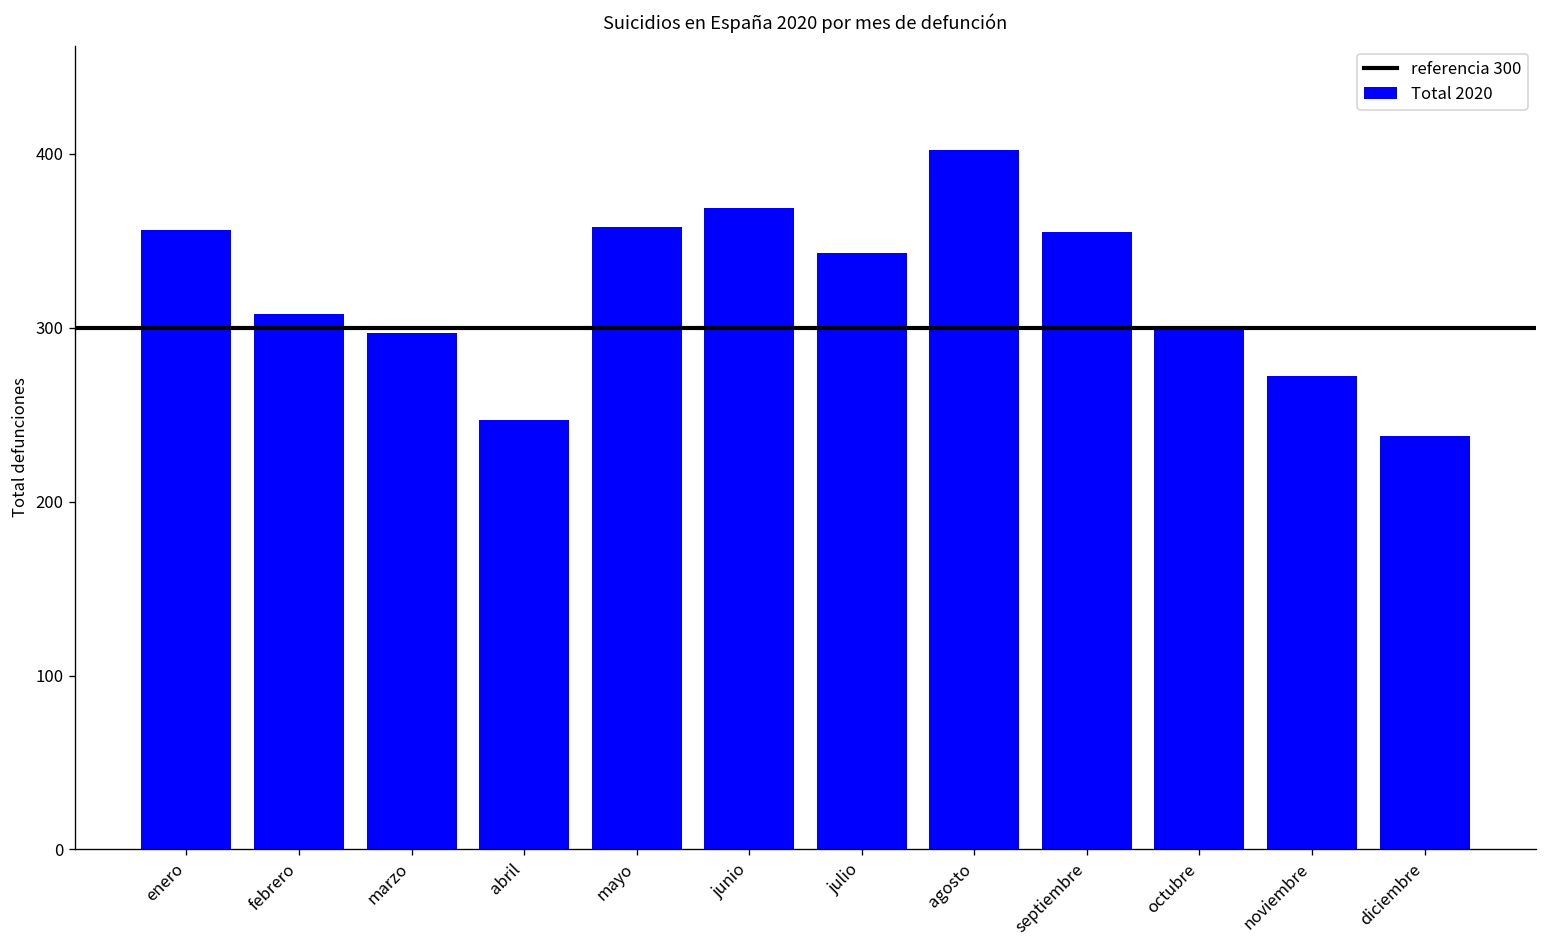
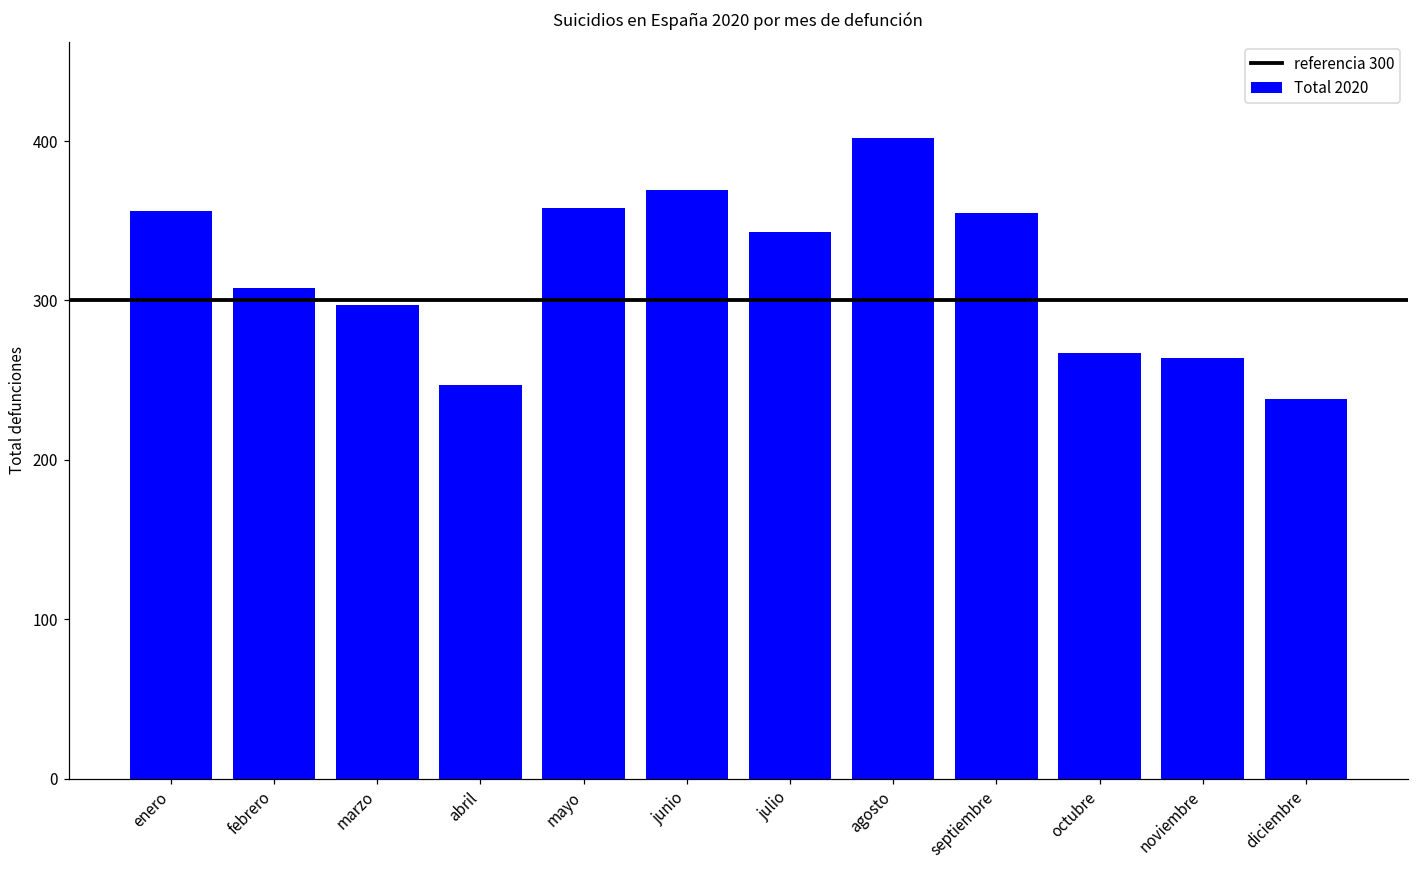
octubre: 300 -> 267
noviembre: 272 -> 264
